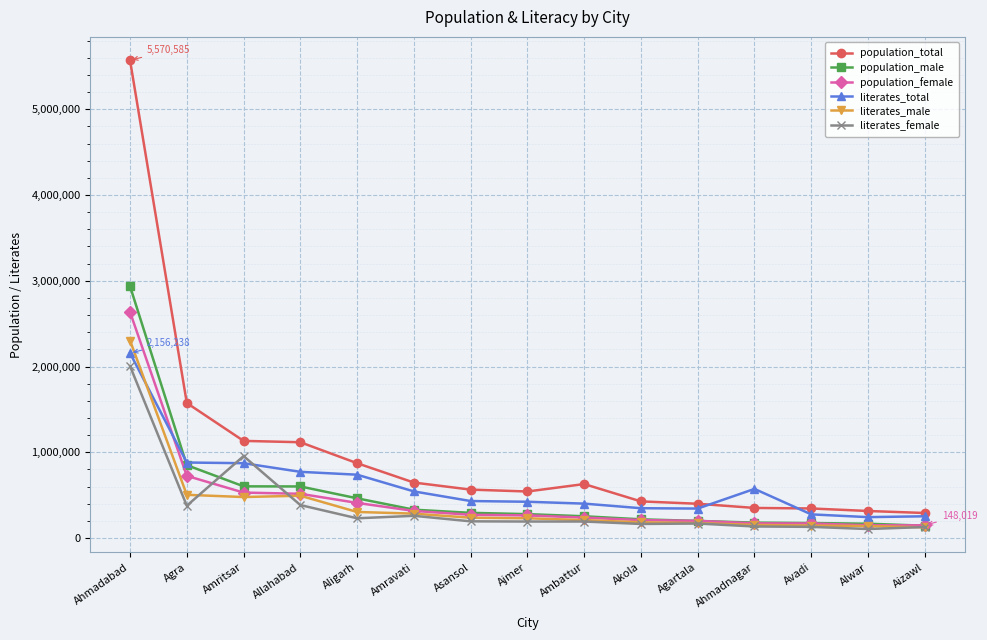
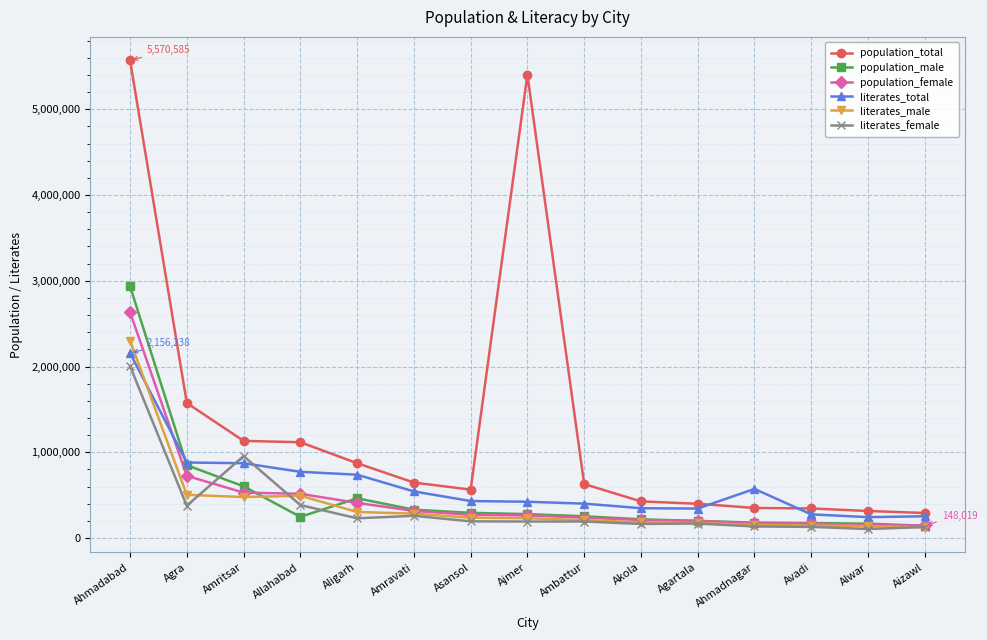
population_male, Allahabad: 600,000 -> 200,000
population_total, Ajmer: 500,000 -> 5,400,000
